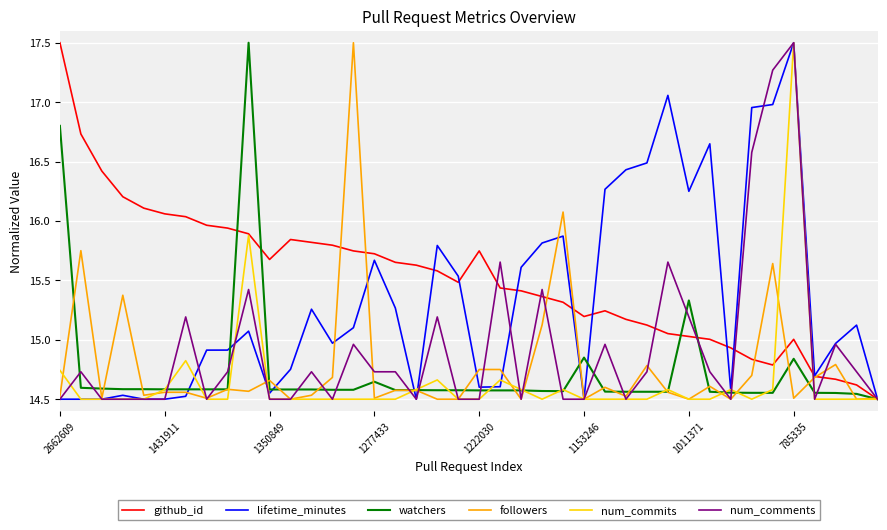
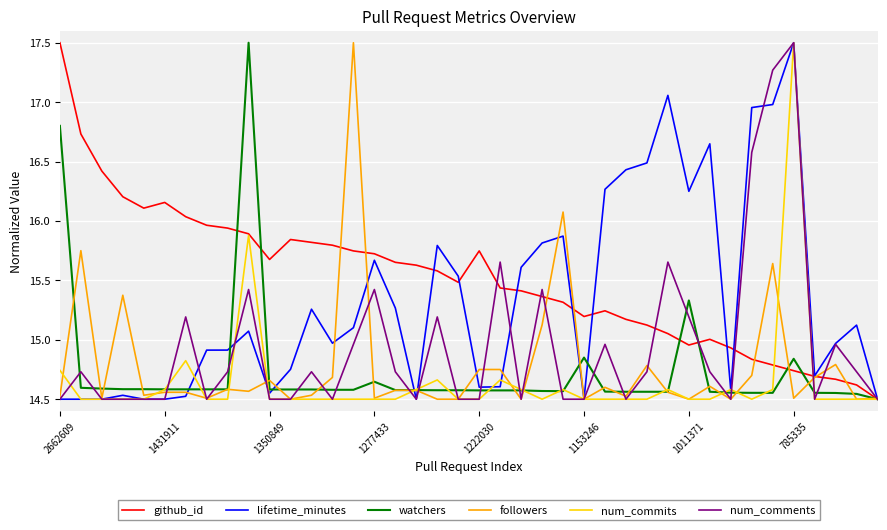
github_id, 1431911: 16.06 -> 16.16
num_comments, 1277433: 14.73 -> 15.42
github_id, 1011371: 15.03 -> 14.96
github_id, 785335: 15.00 -> 14.74
